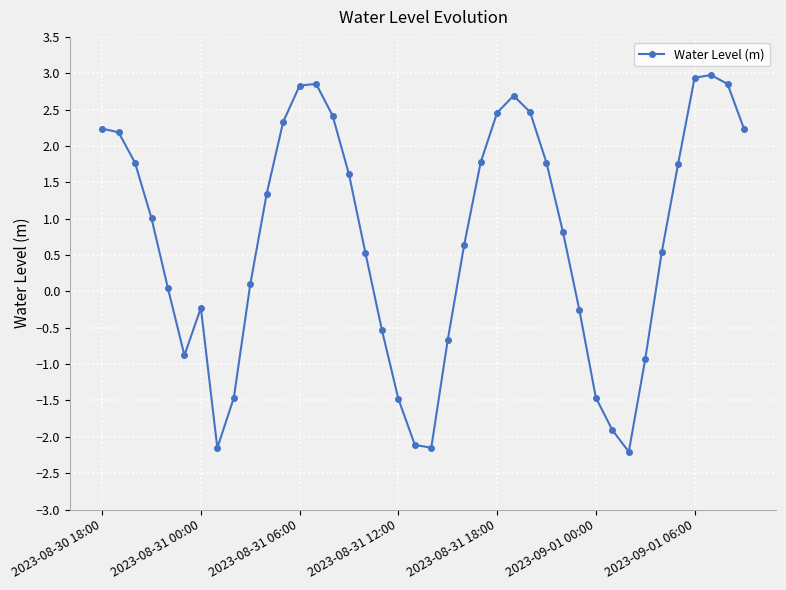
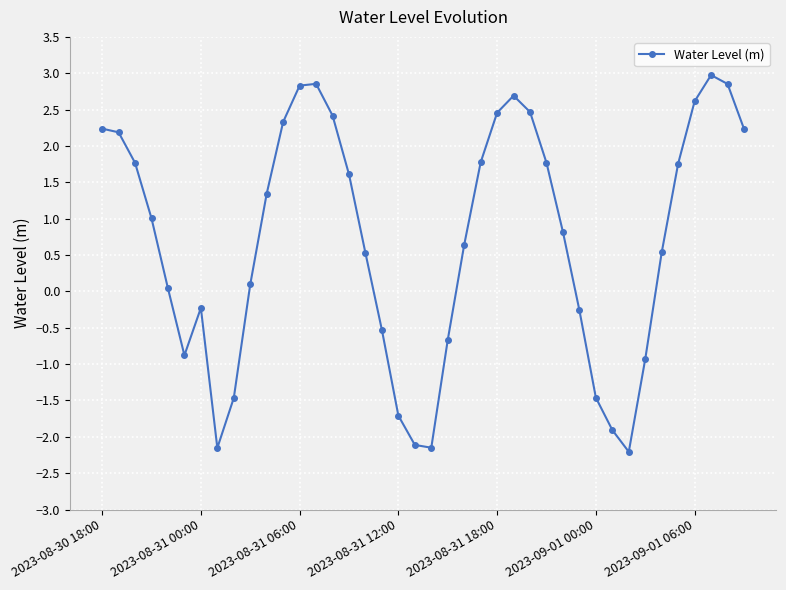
2023-08-31 12:00: -1.5 -> -1.7
2023-09-01 06:00: 2.9 -> 2.6
